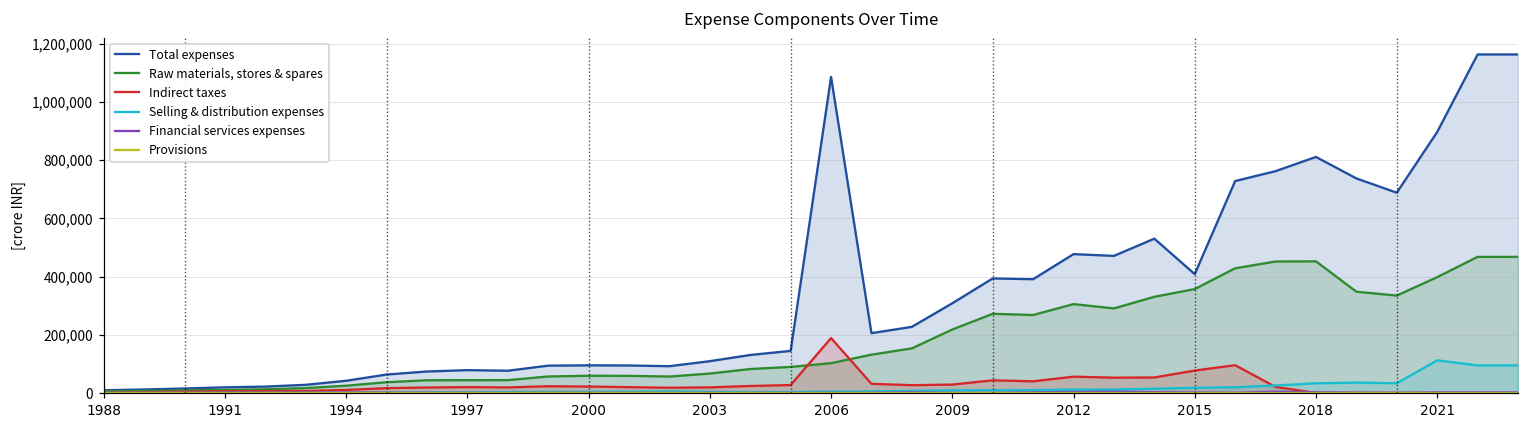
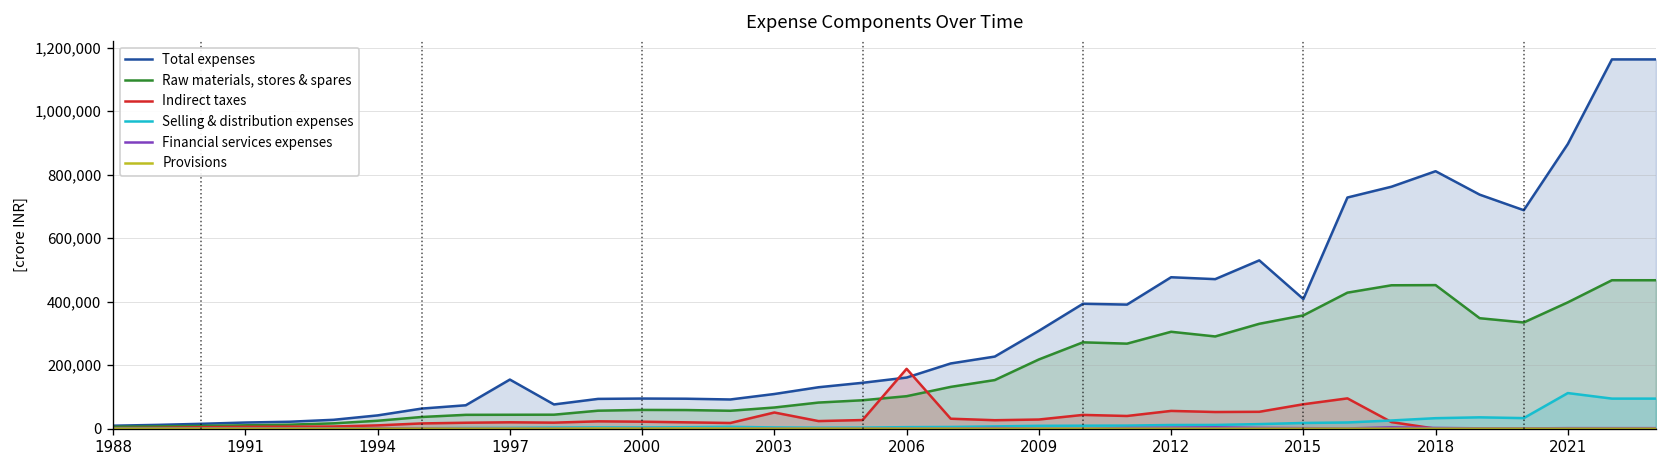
Total expenses, 1997: 80,000 -> 150,000
Indirect taxes, 2003: 20,000 -> 50,000
Total expenses, 2006: 1,090,000 -> 160,000
